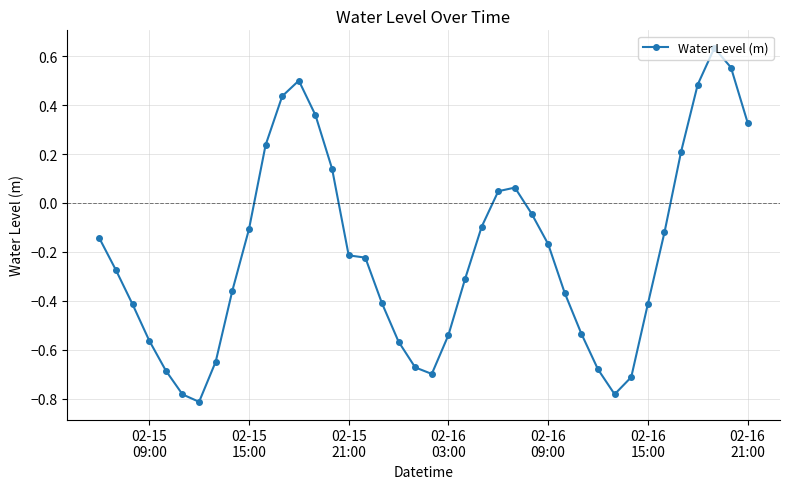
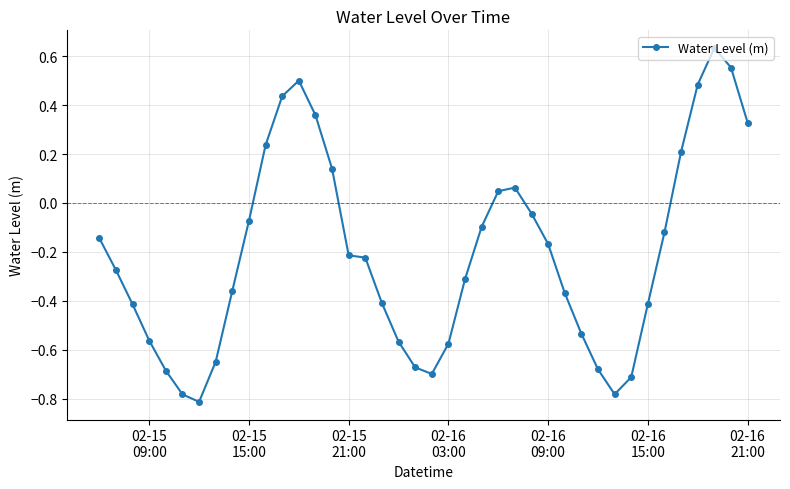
02-15 15:00: -0.11 -> -0.07
02-16 03:00: -0.54 -> -0.58
